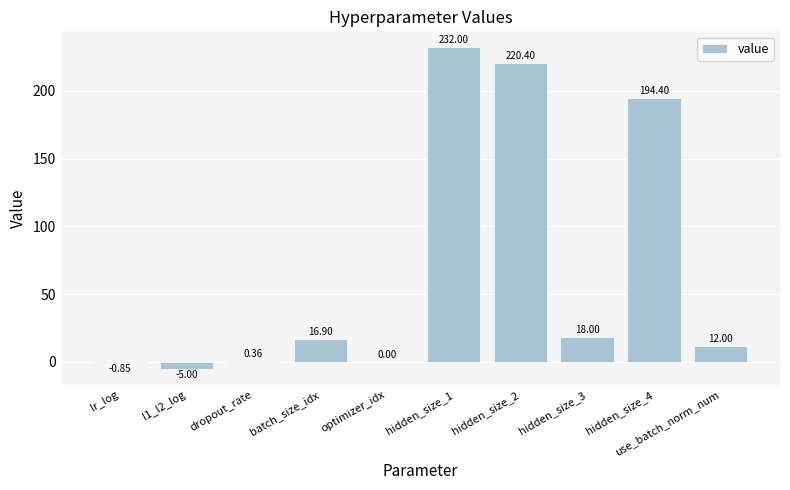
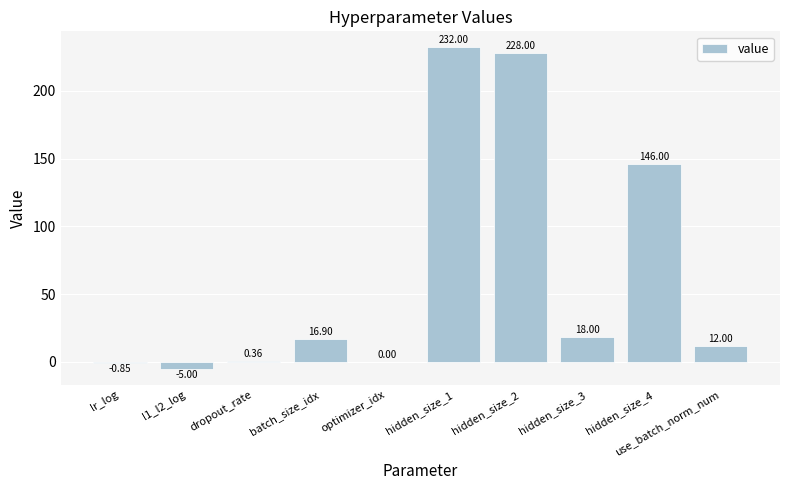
hidden_size_2: 220.40 -> 228.00
hidden_size_4: 194.40 -> 146.00
